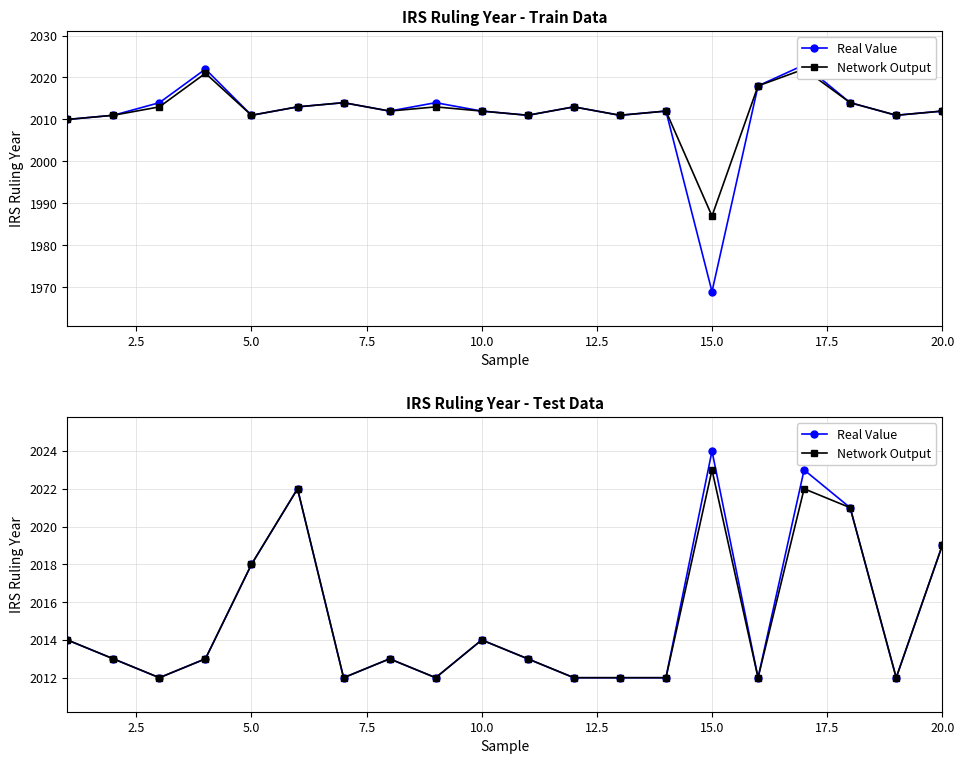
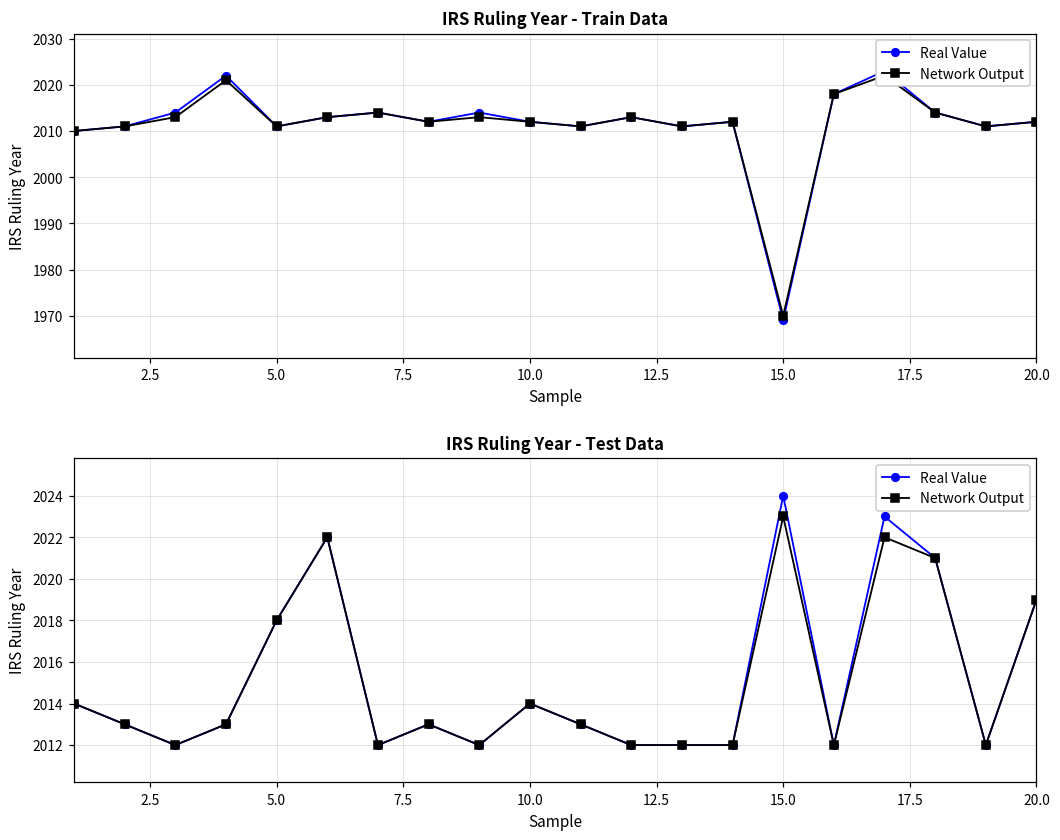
IRS Ruling Year - Train Data, Network Output, 15.0: 1987 -> 1970
